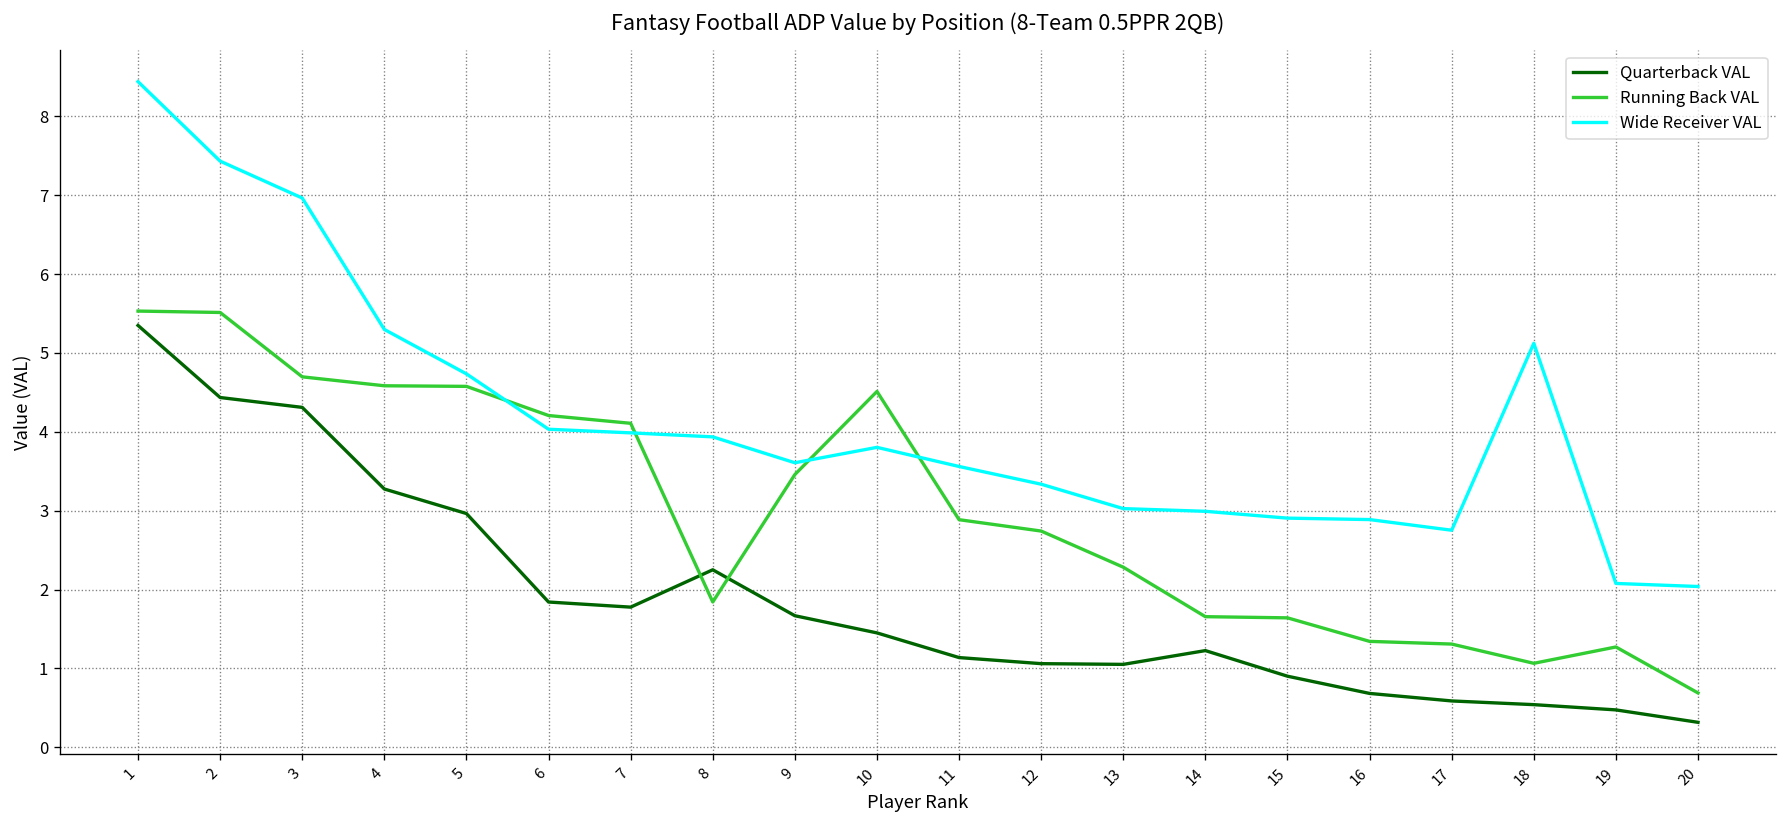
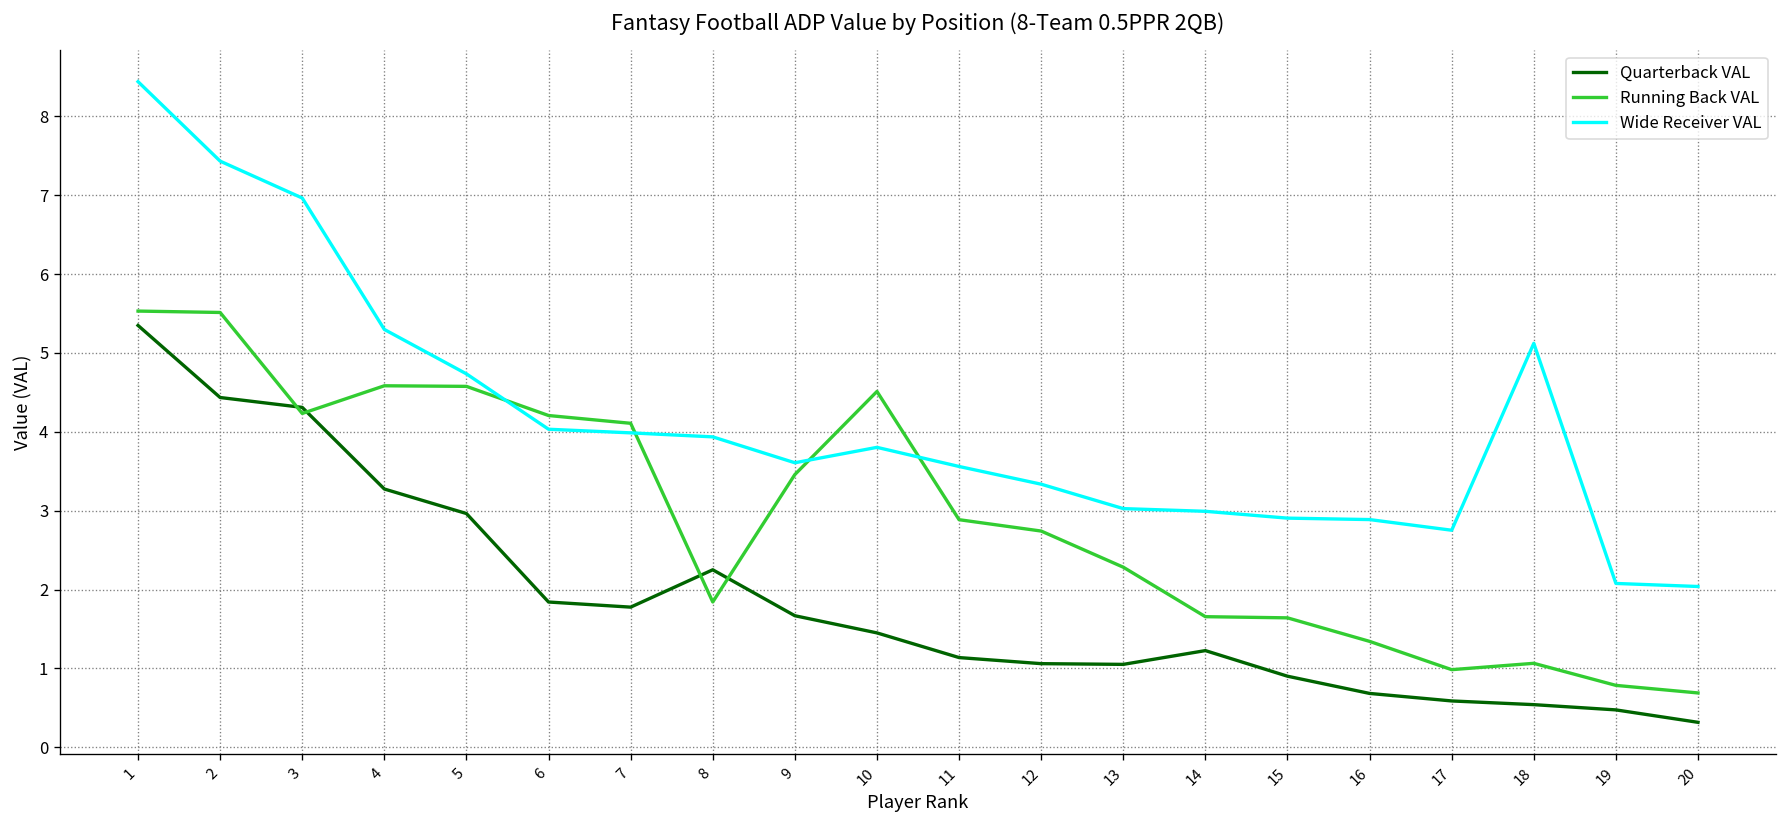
Running Back VAL, 3: 4.7 -> 4.2
Running Back VAL, 17: 1.3 -> 1.0
Running Back VAL, 19: 1.3 -> 0.8
